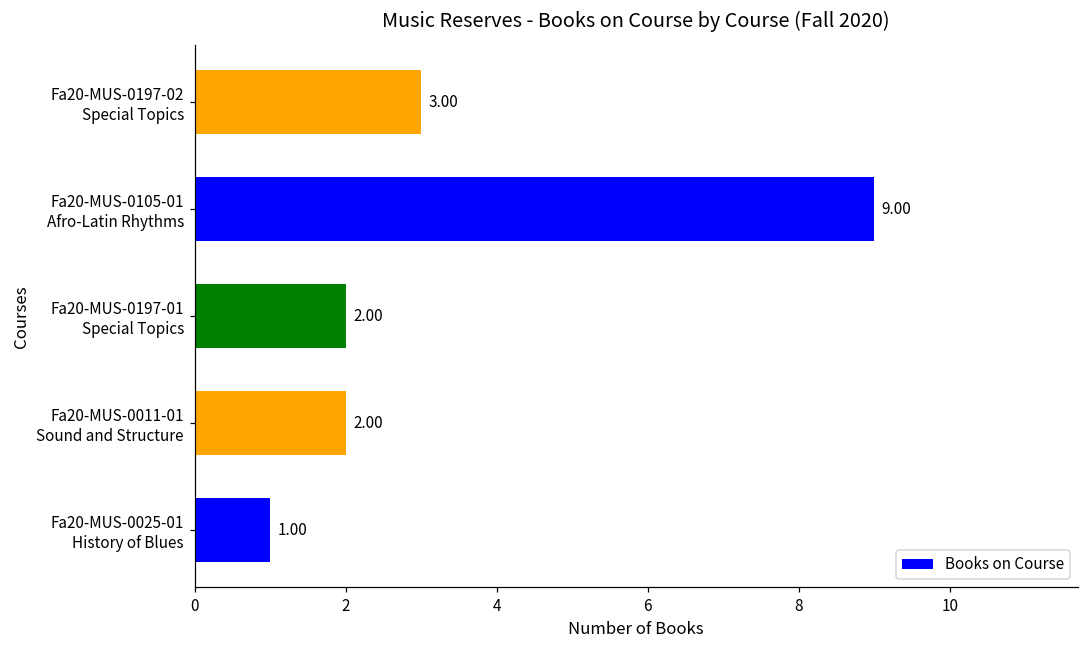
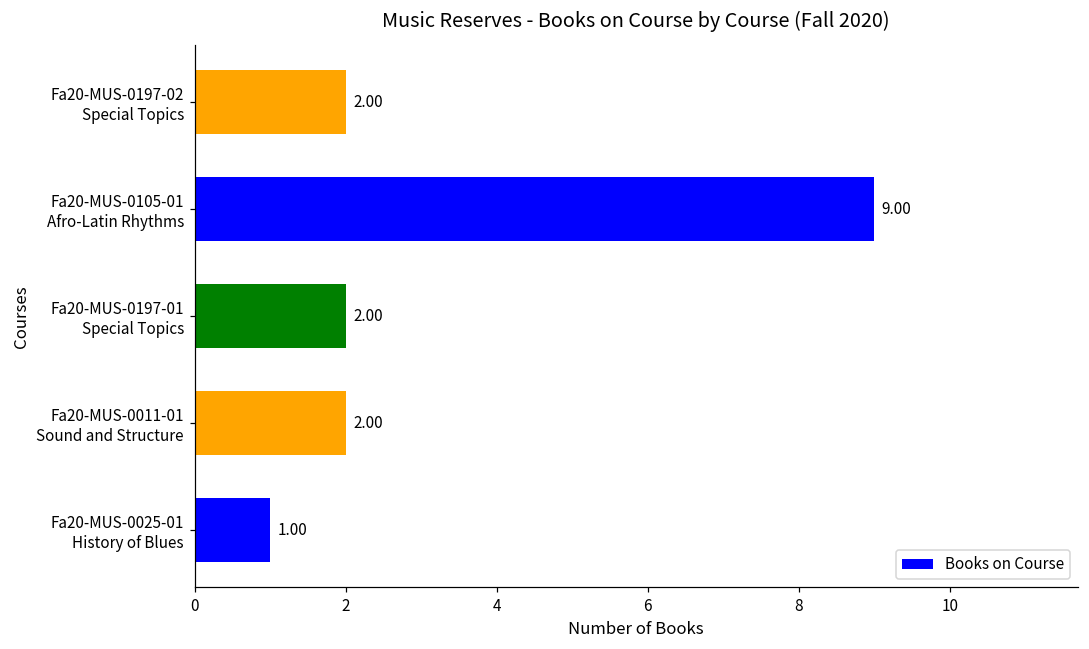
Fa20-MUS-0197-02 Special Topics: 3.00 -> 2.00
